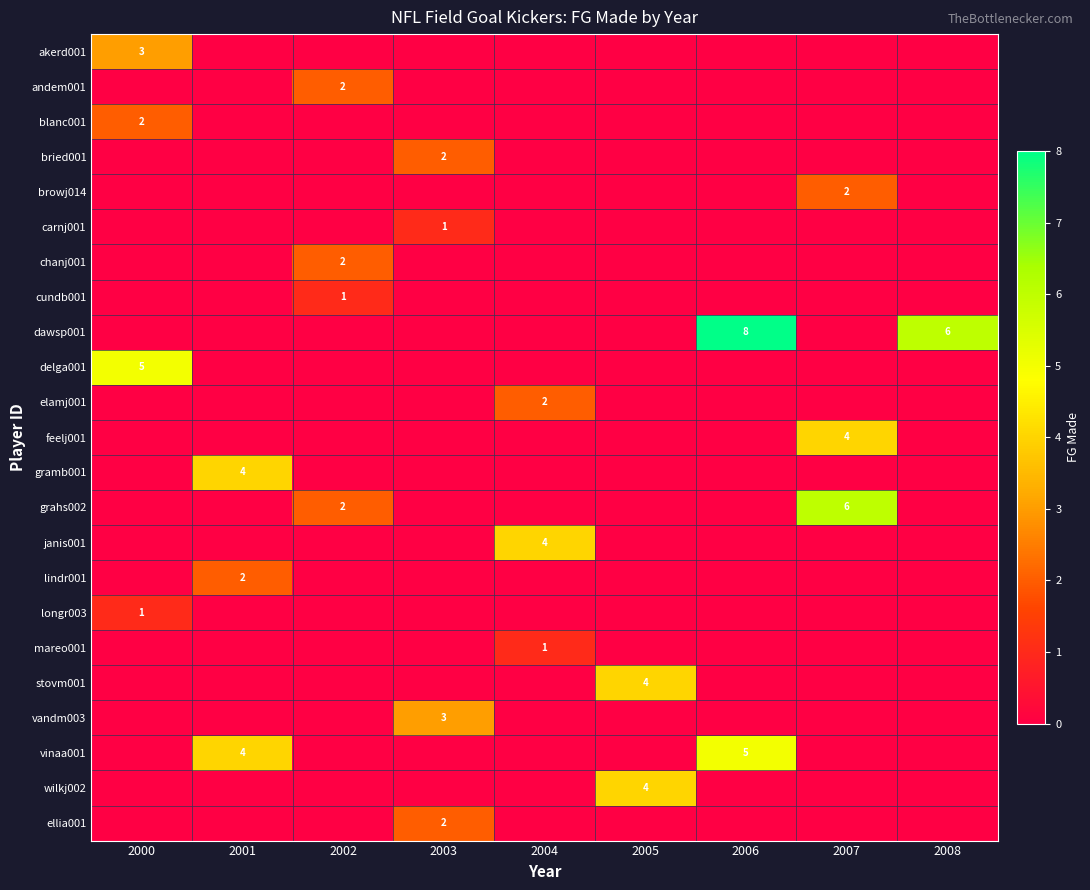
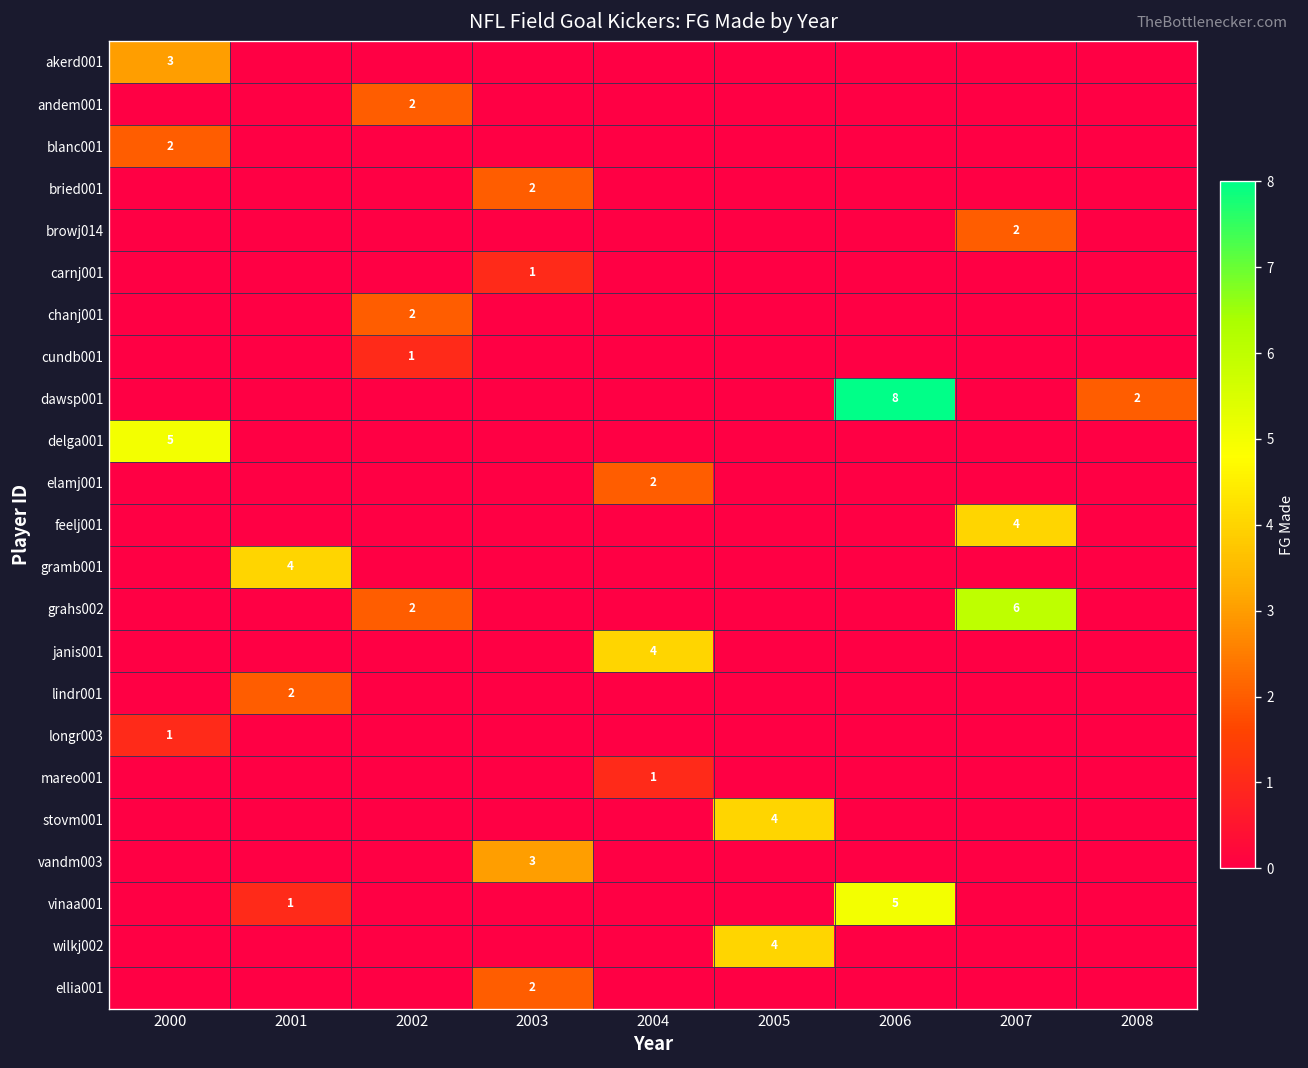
dawsp001, 2008: 6 -> 2
vinaa001, 2001: 4 -> 1
